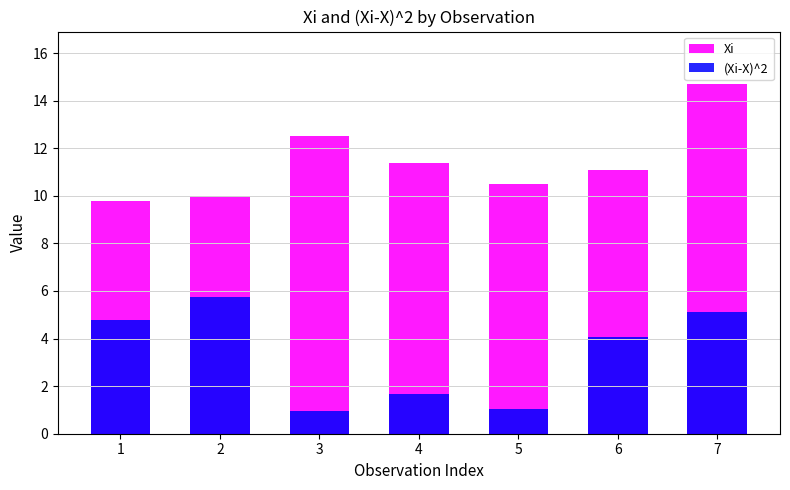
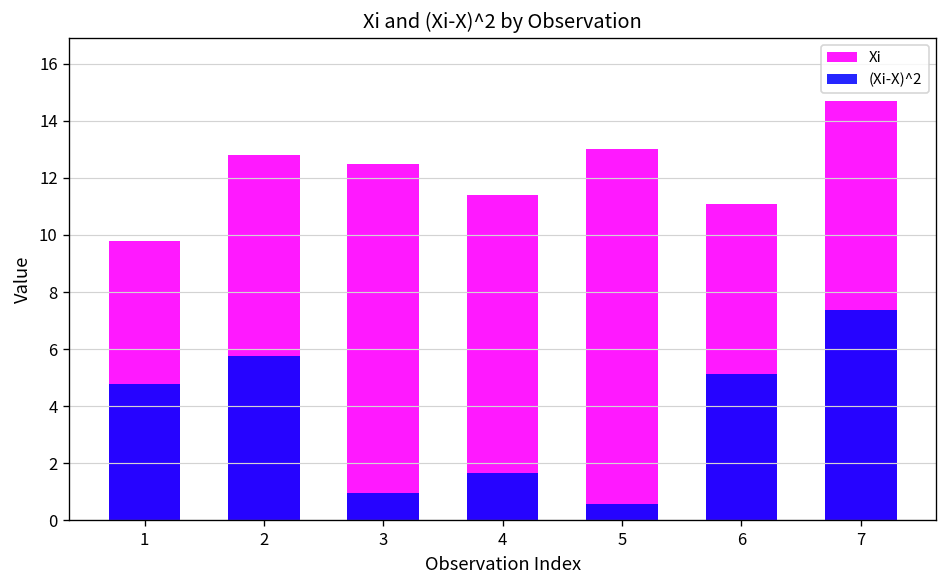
Xi, 2: 10.0 -> 12.8
Xi, 5: 10.5 -> 13.0
(Xi-X)^2, 5: 1.0 -> 0.6
(Xi-X)^2, 6: 4.1 -> 5.1
(Xi-X)^2, 7: 5.1 -> 7.4
